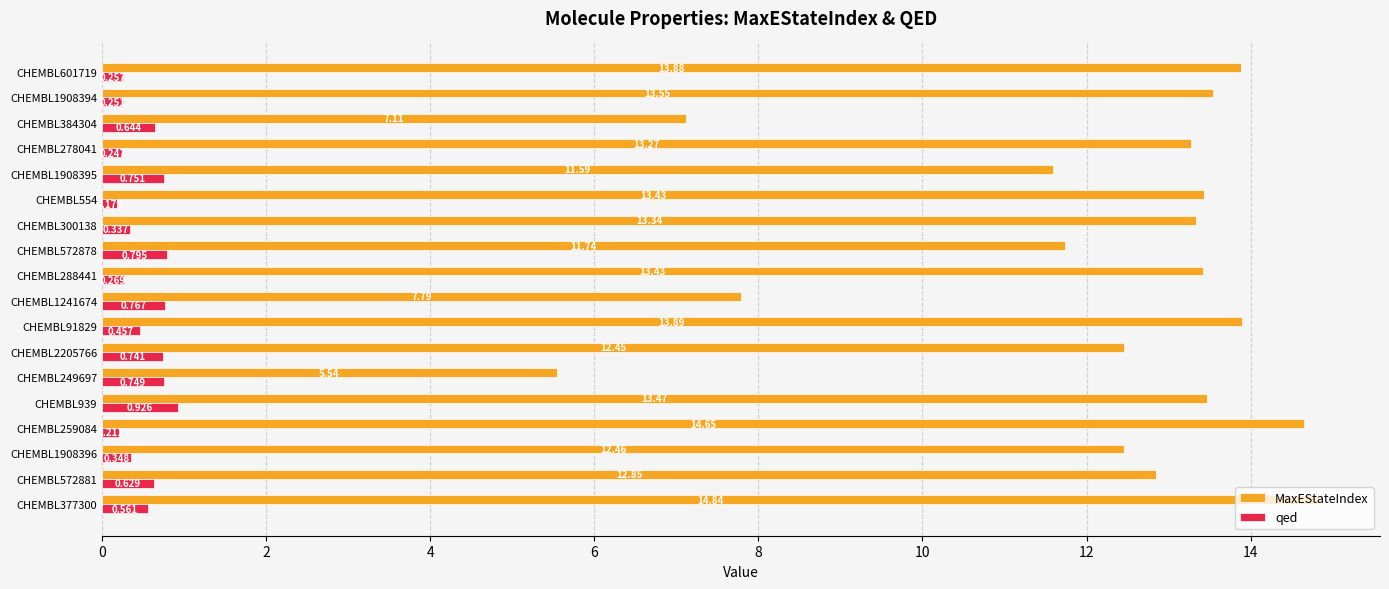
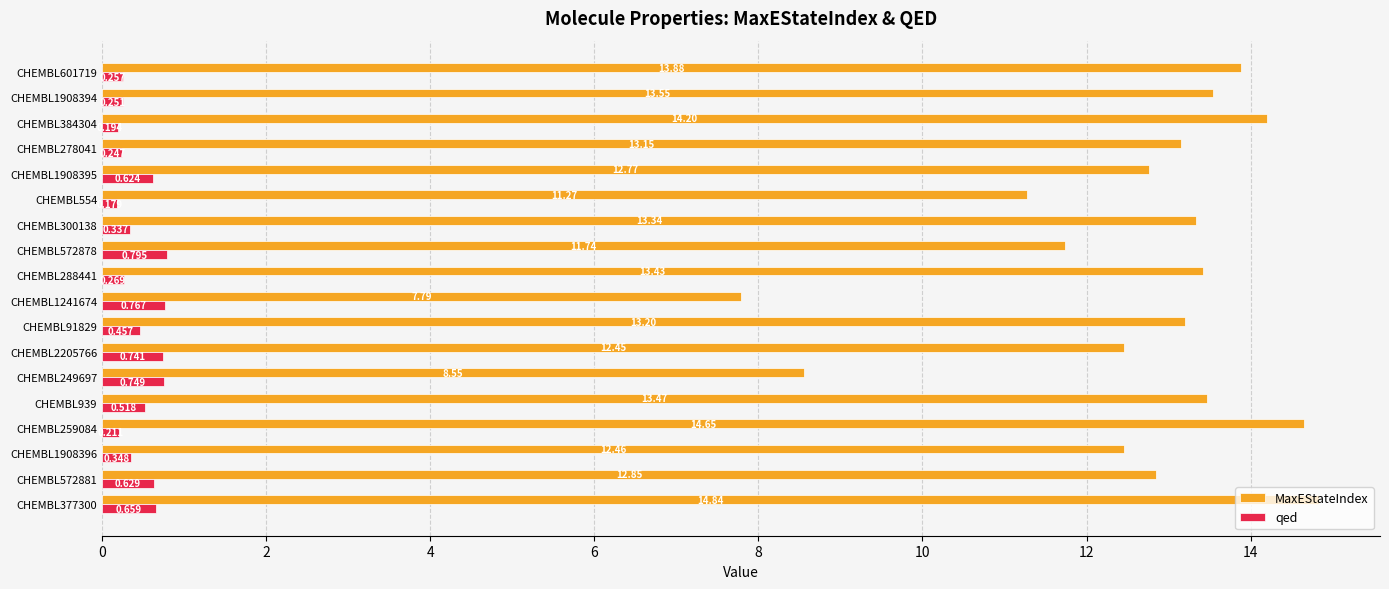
MaxEStateIndex, CHEMBL384304: 7.11 -> 14.20
qed, CHEMBL384304: 0.6 -> 0.2
MaxEStateIndex, CHEMBL278041: 13.27 -> 13.15
MaxEStateIndex, CHEMBL1908395: 11.59 -> 12.77
qed, CHEMBL1908395: 0.751 -> 0.624
MaxEStateIndex, CHEMBL554: 13.43 -> 11.27
MaxEStateIndex, CHEMBL91829: 13.89 -> 13.20
MaxEStateIndex, CHEMBL249697: 5.54 -> 8.55
qed, CHEMBL939: 0.926 -> 0.518
qed, CHEMBL377300: 0.561 -> 0.659
